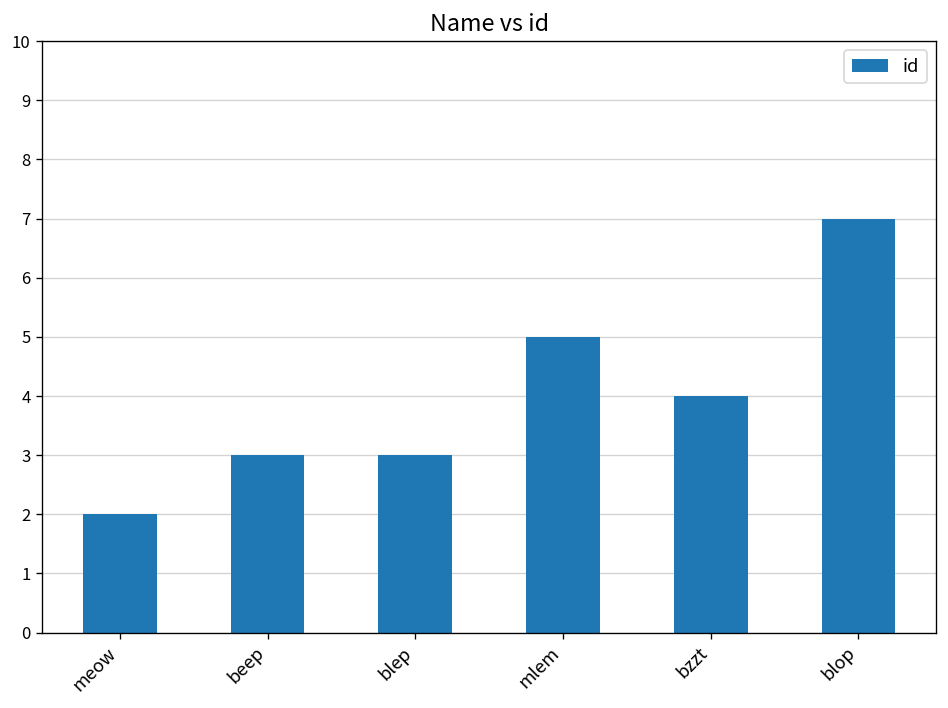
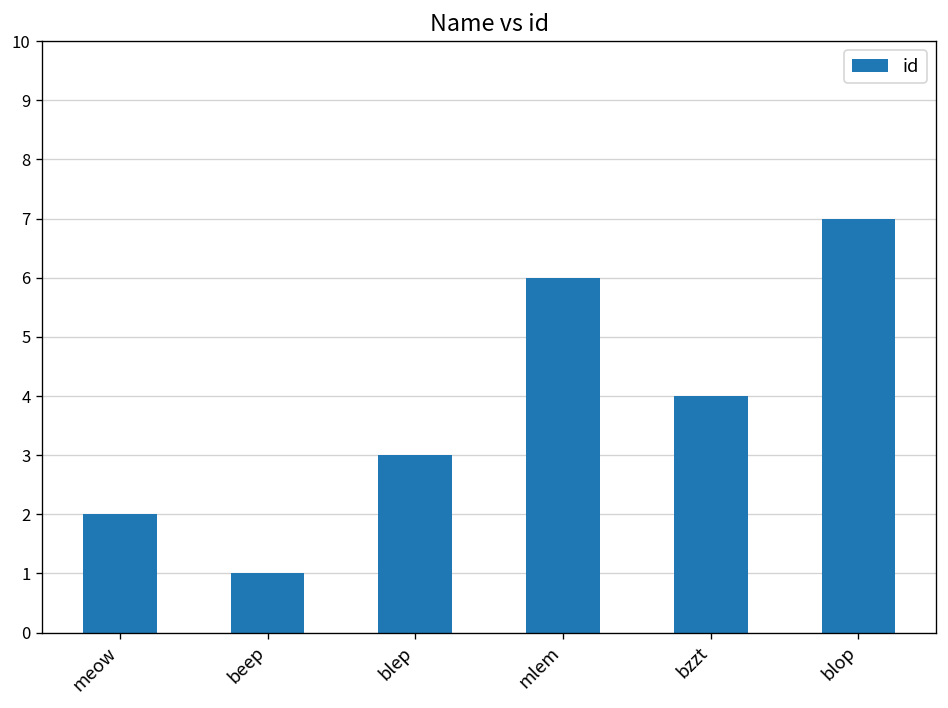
beep: 3 -> 1
mlem: 5 -> 6
